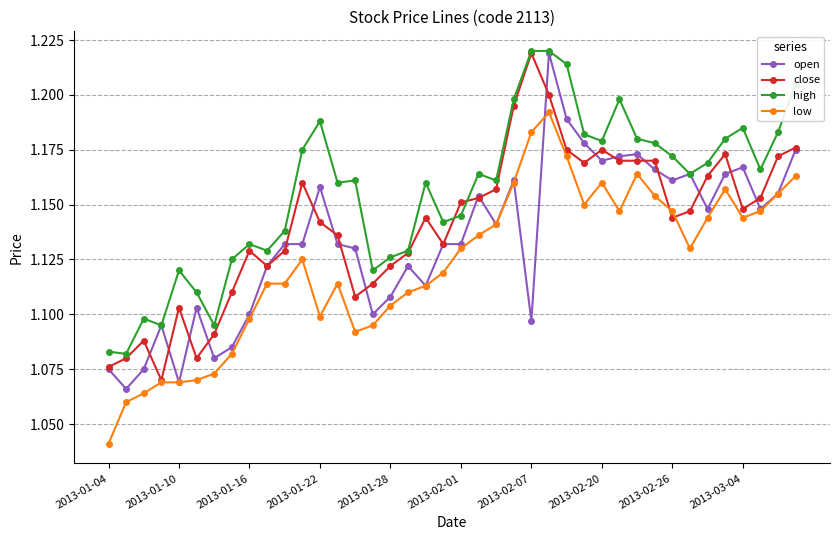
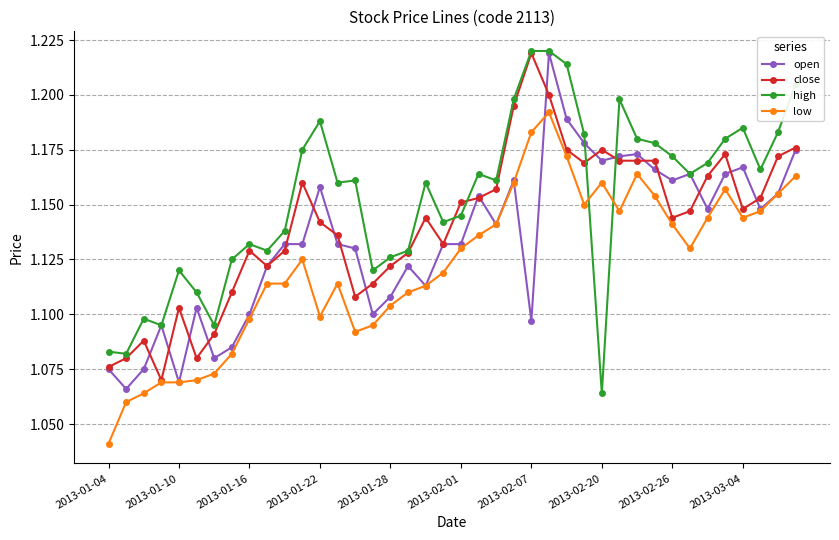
high, 2013-02-20: 1.179 -> 1.064
low, 2013-02-26: 1.147 -> 1.141
